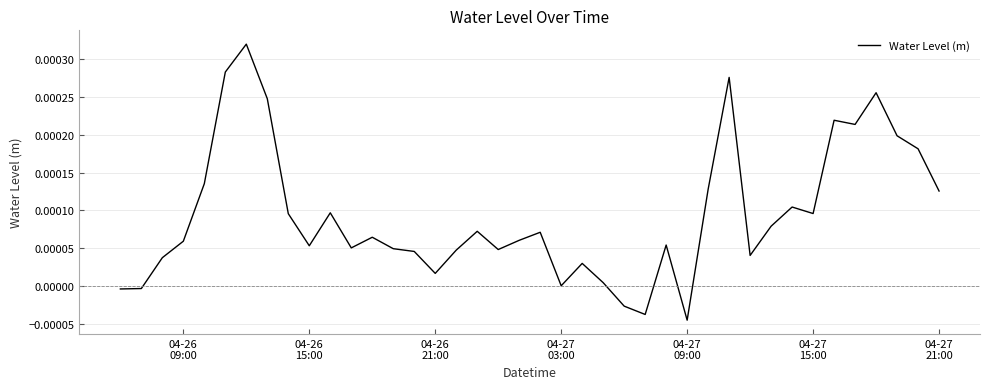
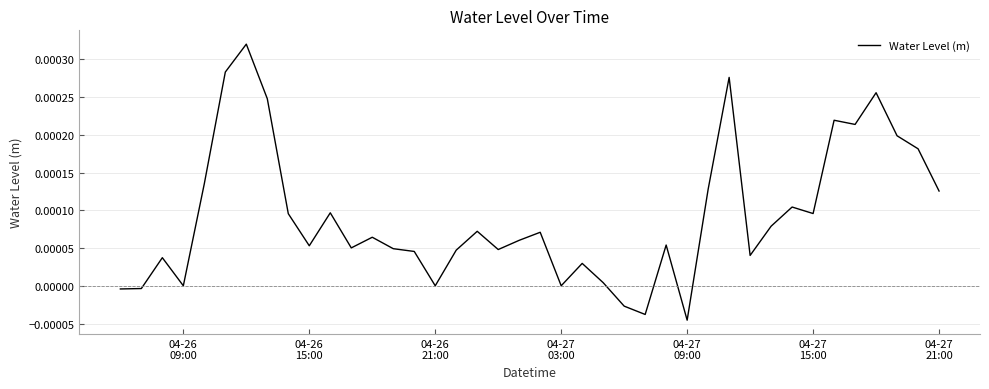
04-26 09:00: 0.0001 -> 0.0000
04-26 21:00: 0.00002 -> 0.00000
